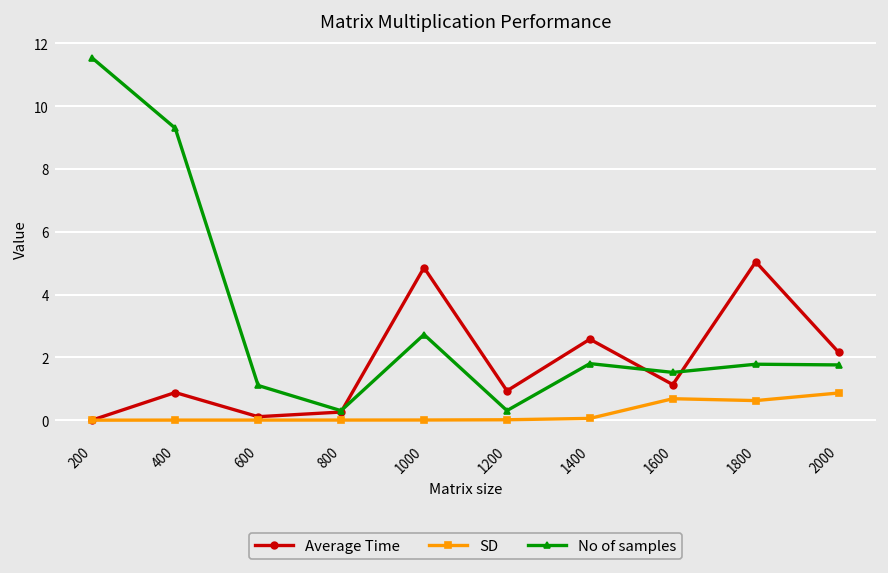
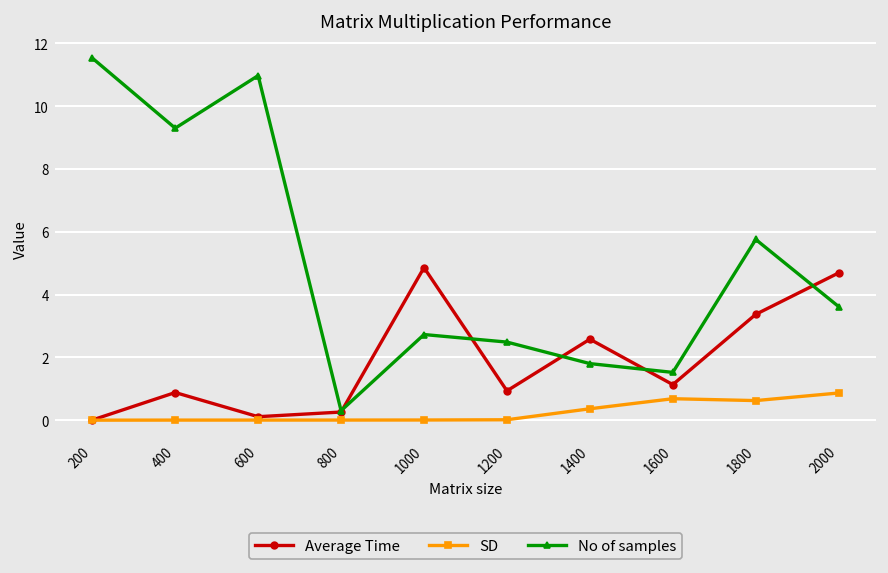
No of samples, 600: 1.1 -> 11.0
No of samples, 1200: 0.3 -> 2.5
SD, 1400: 0.1 -> 0.4
Average Time, 1800: 5.0 -> 3.4
No of samples, 1800: 1.8 -> 5.8
Average Time, 2000: 2.2 -> 4.7
No of samples, 2000: 1.8 -> 3.6
